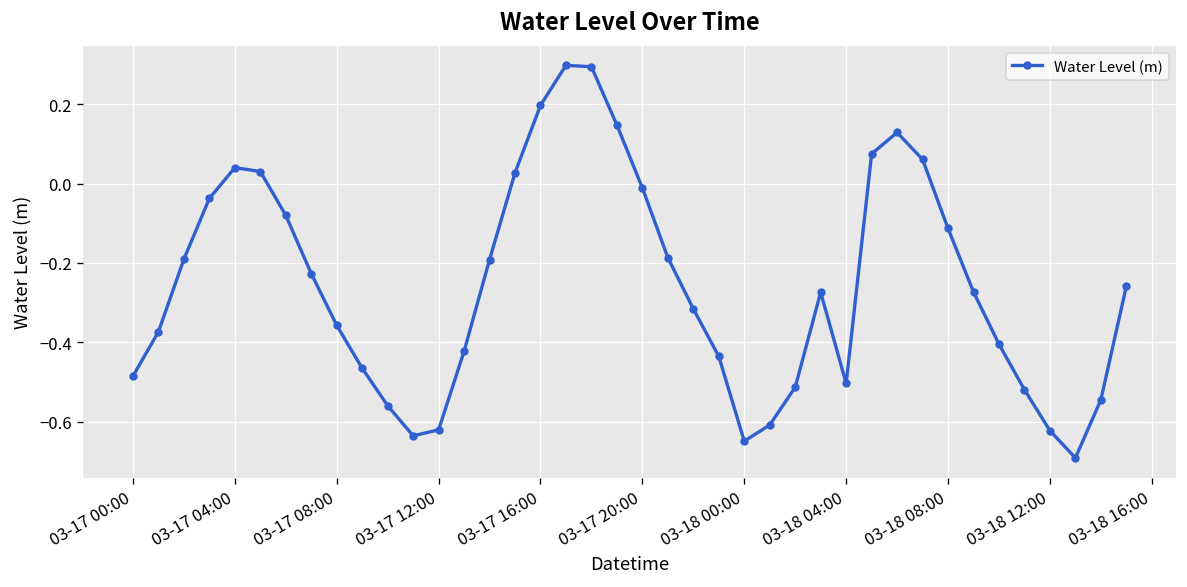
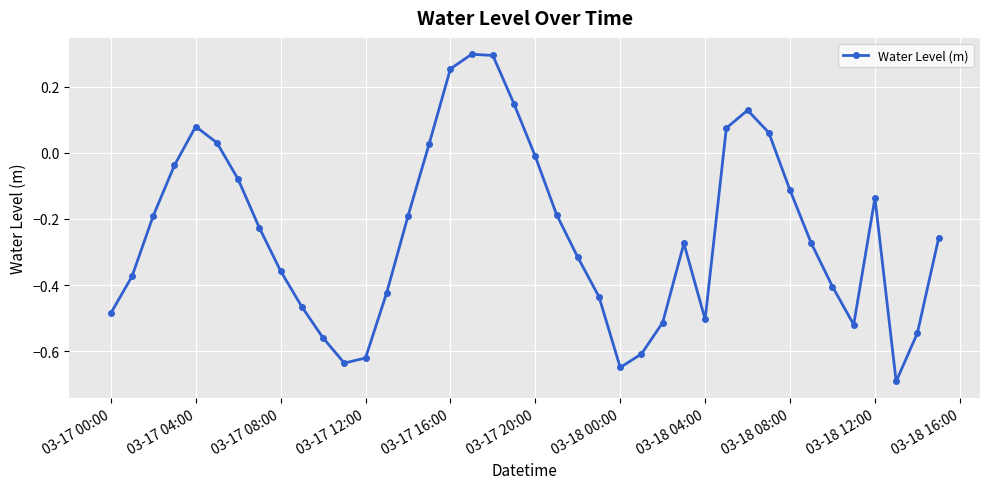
03-17 04:00: 0.04 -> 0.08
03-17 16:00: 0.20 -> 0.25
03-18 12:00: -0.62 -> -0.14
